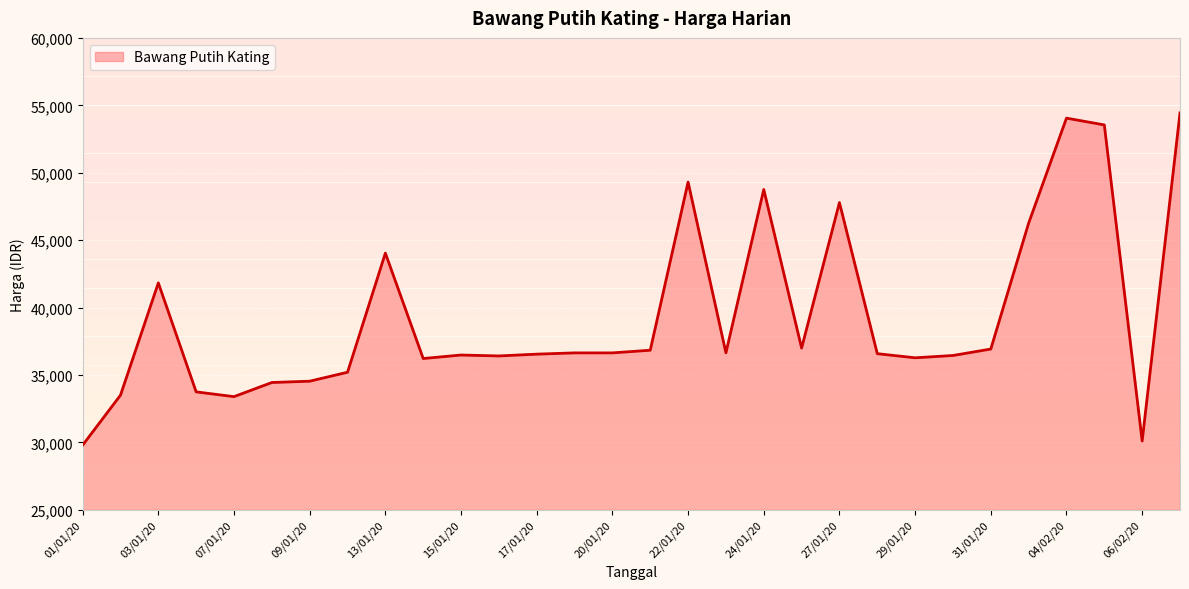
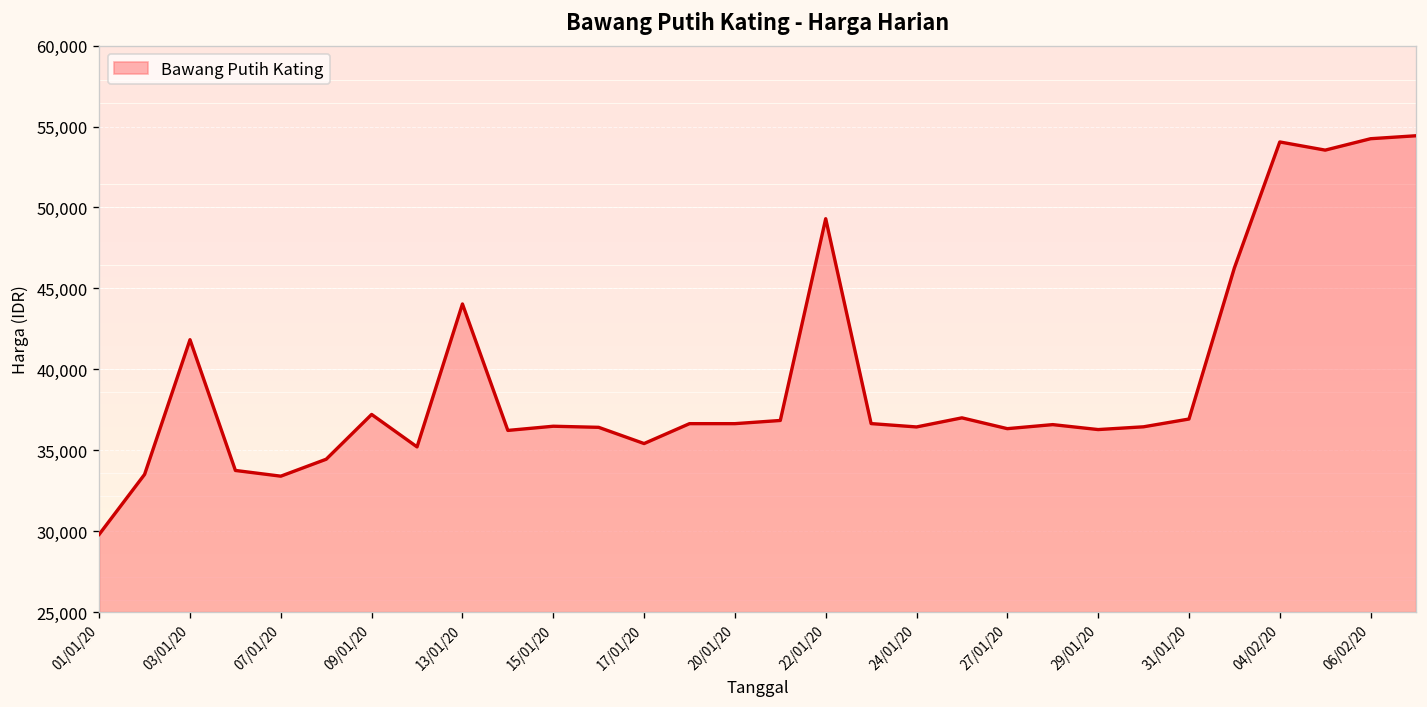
09/01/20: 34,500 -> 37,200
17/01/20: 36,500 -> 35,400
24/01/20: 48,800 -> 36,400
27/01/20: 47,800 -> 36,300
06/02/20: 30,100 -> 54,300
